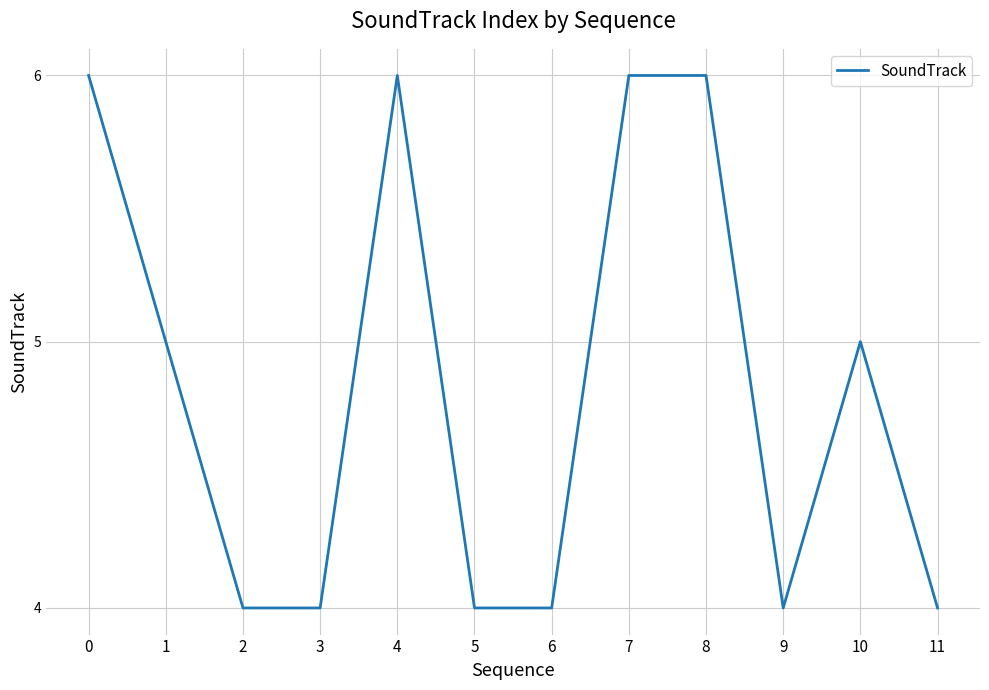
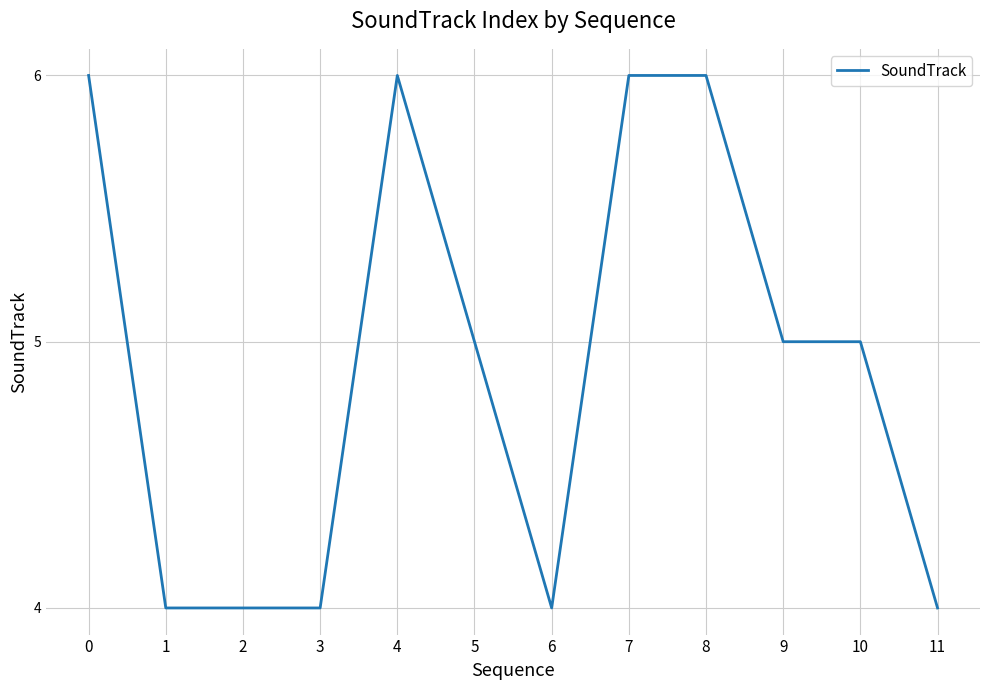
1: 5 -> 4
5: 4 -> 5
9: 4 -> 5
